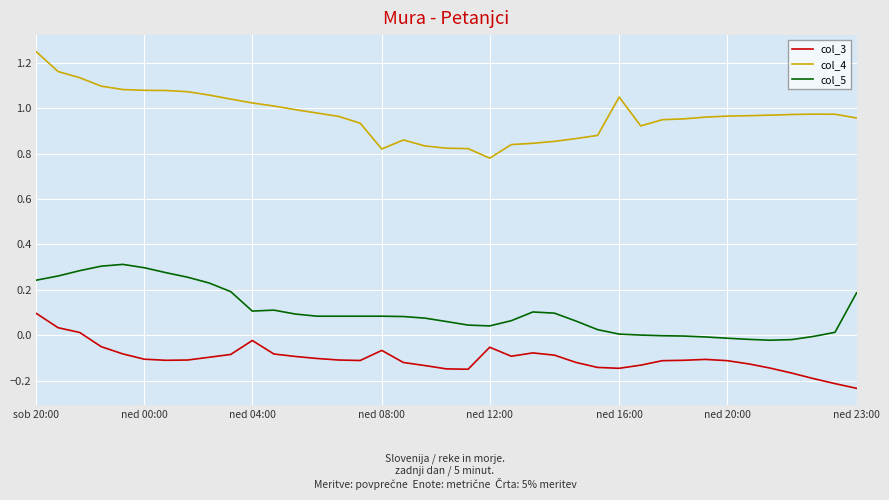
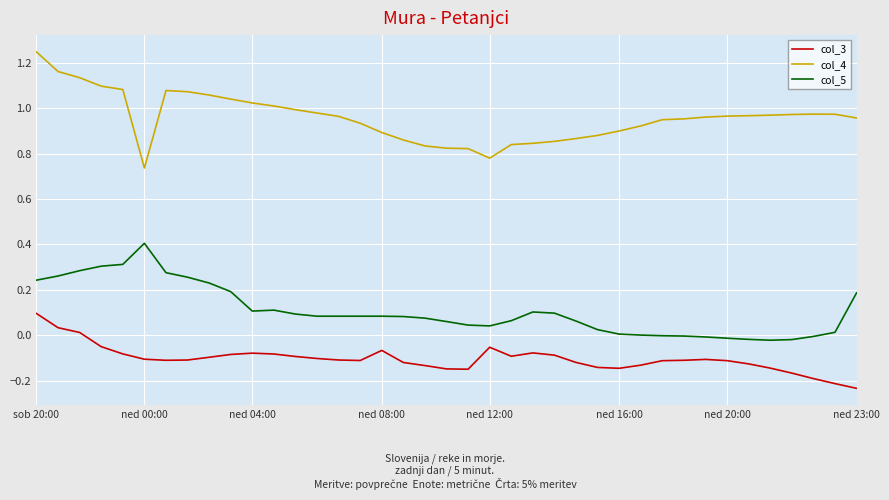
col_4, ned 00:00: 1.08 -> 0.74
col_5, ned 00:00: 0.30 -> 0.40
col_3, ned 04:00: -0.02 -> -0.08
col_4, ned 08:00: 0.82 -> 0.89
col_4, ned 16:00: 1.05 -> 0.90
